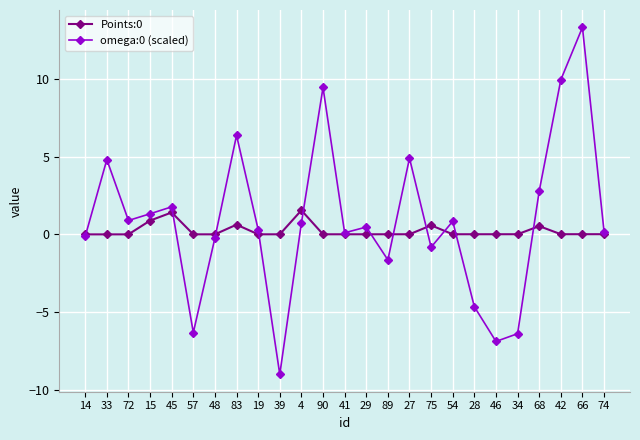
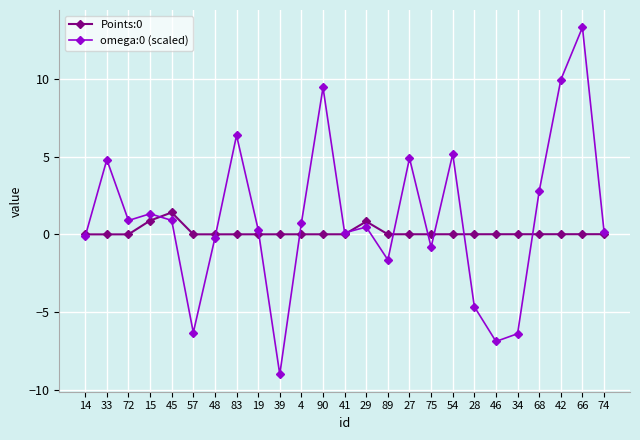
omega:0 (scaled), 45: 1.8 -> 0.9
Points:0, 83: 0.6 -> 0.0
Points:0, 4: 1.5 -> 0.0
Points:0, 29: 0.0 -> 0.8
Points:0, 75: 0.6 -> 0.0
omega:0 (scaled), 54: 0.8 -> 5.2
Points:0, 68: 0.5 -> 0.0
